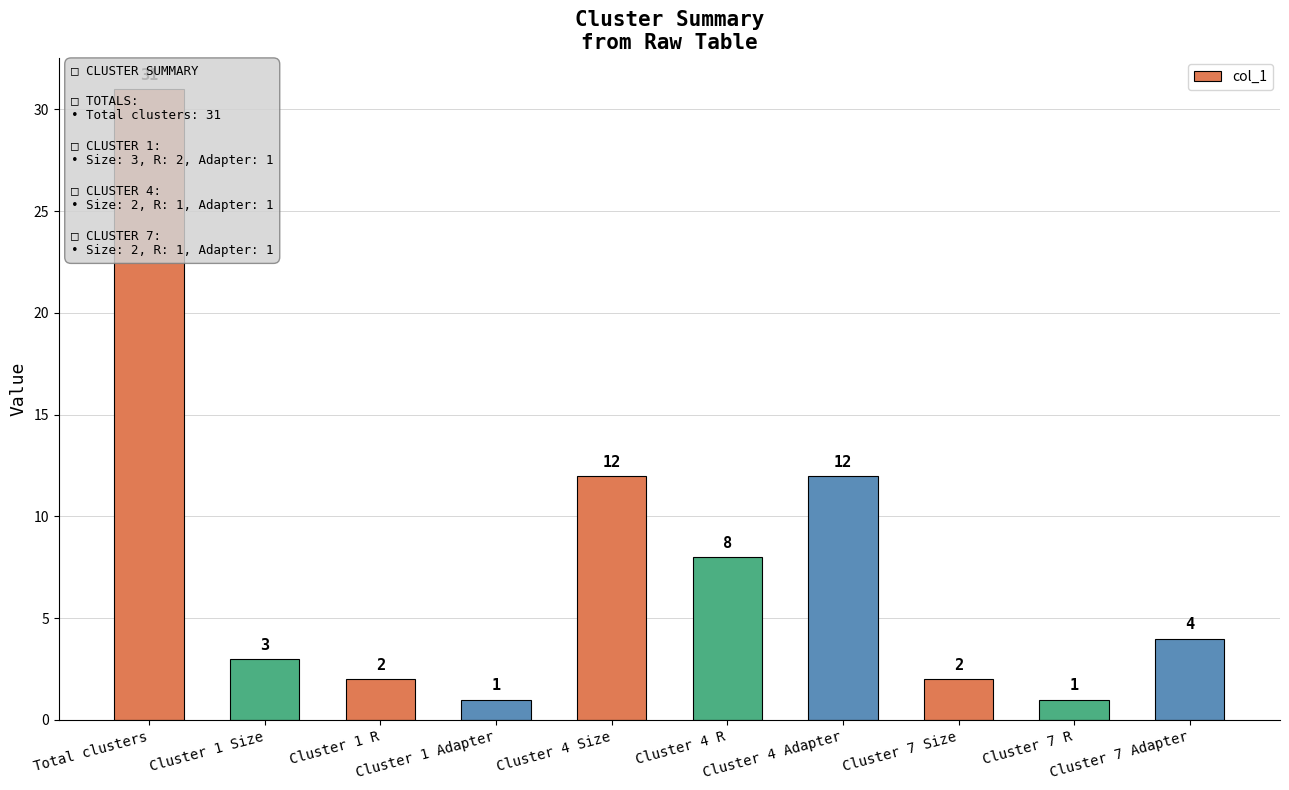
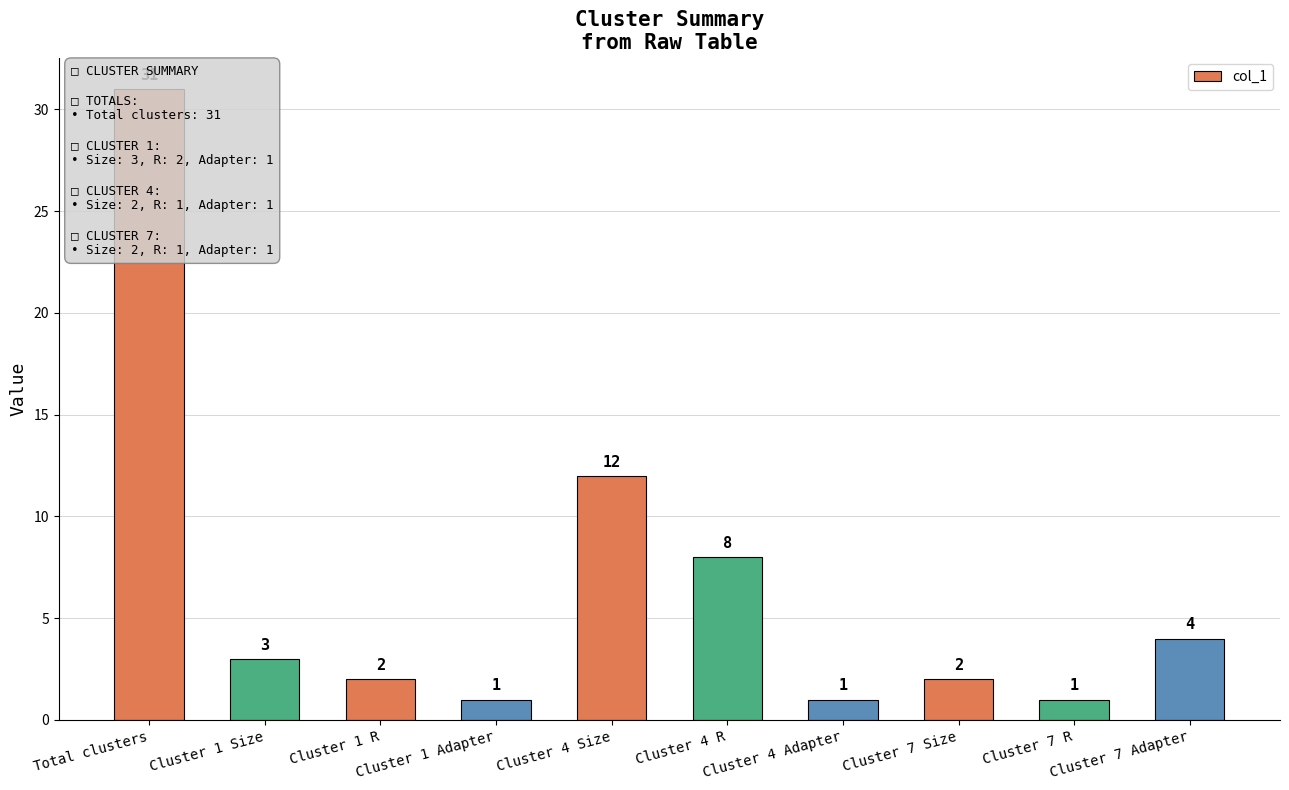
Cluster 4 Adapter: 12 -> 1
